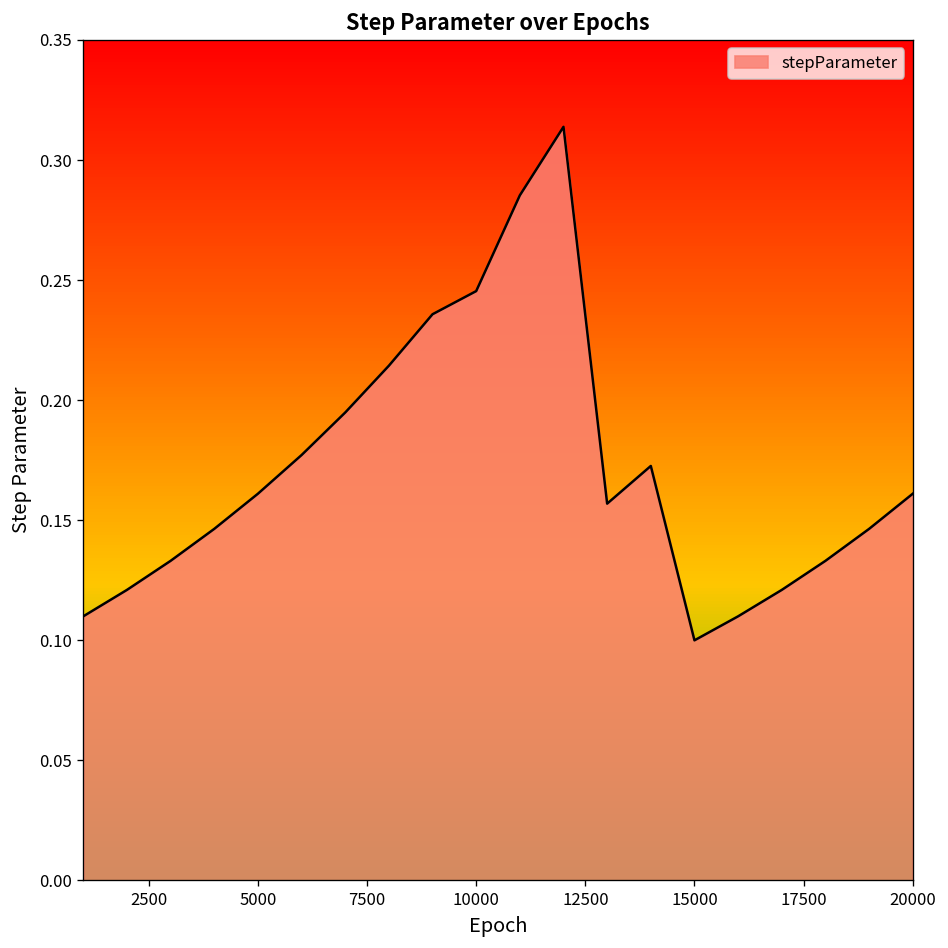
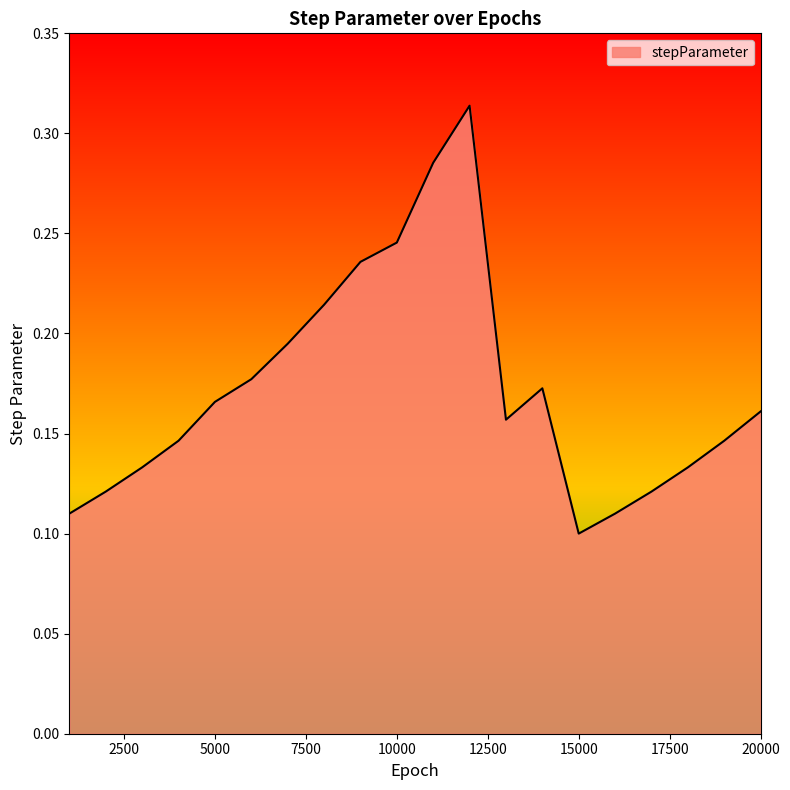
5000: 0.161 -> 0.166
